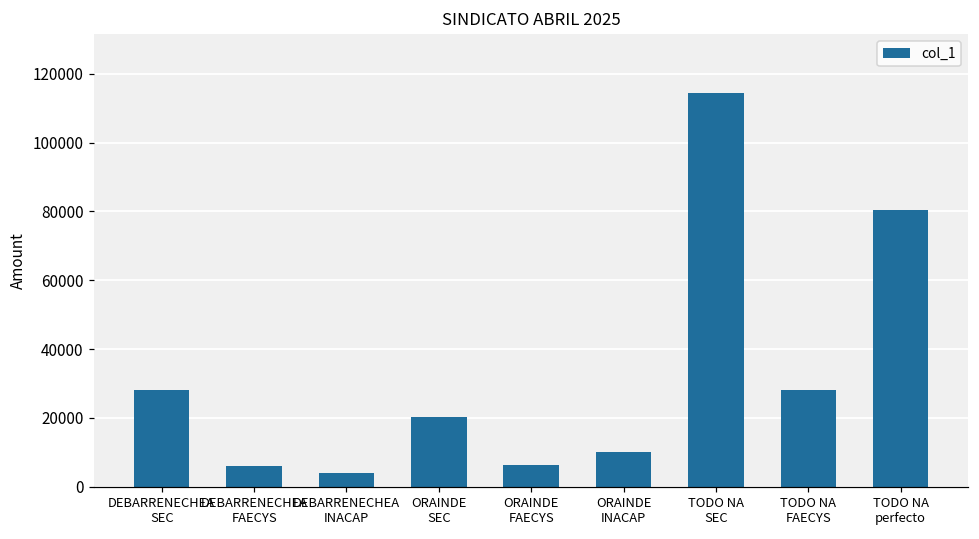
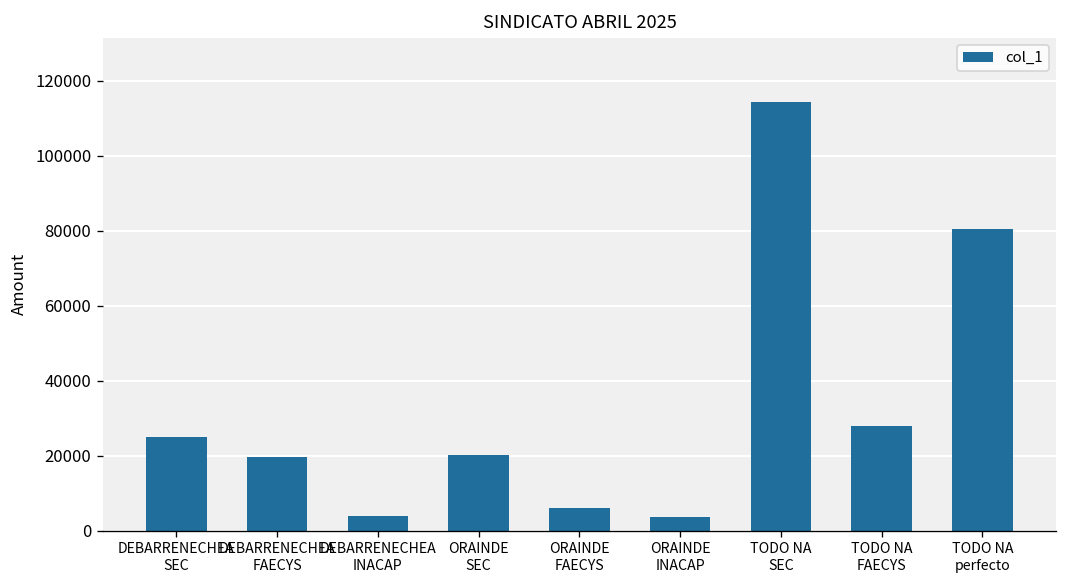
DEBARRENECHEA SEC: 28000 -> 25000
DEBARRENECHEA FAECYS: 6000 -> 20000
ORAINDE INACAP: 10000 -> 4000
